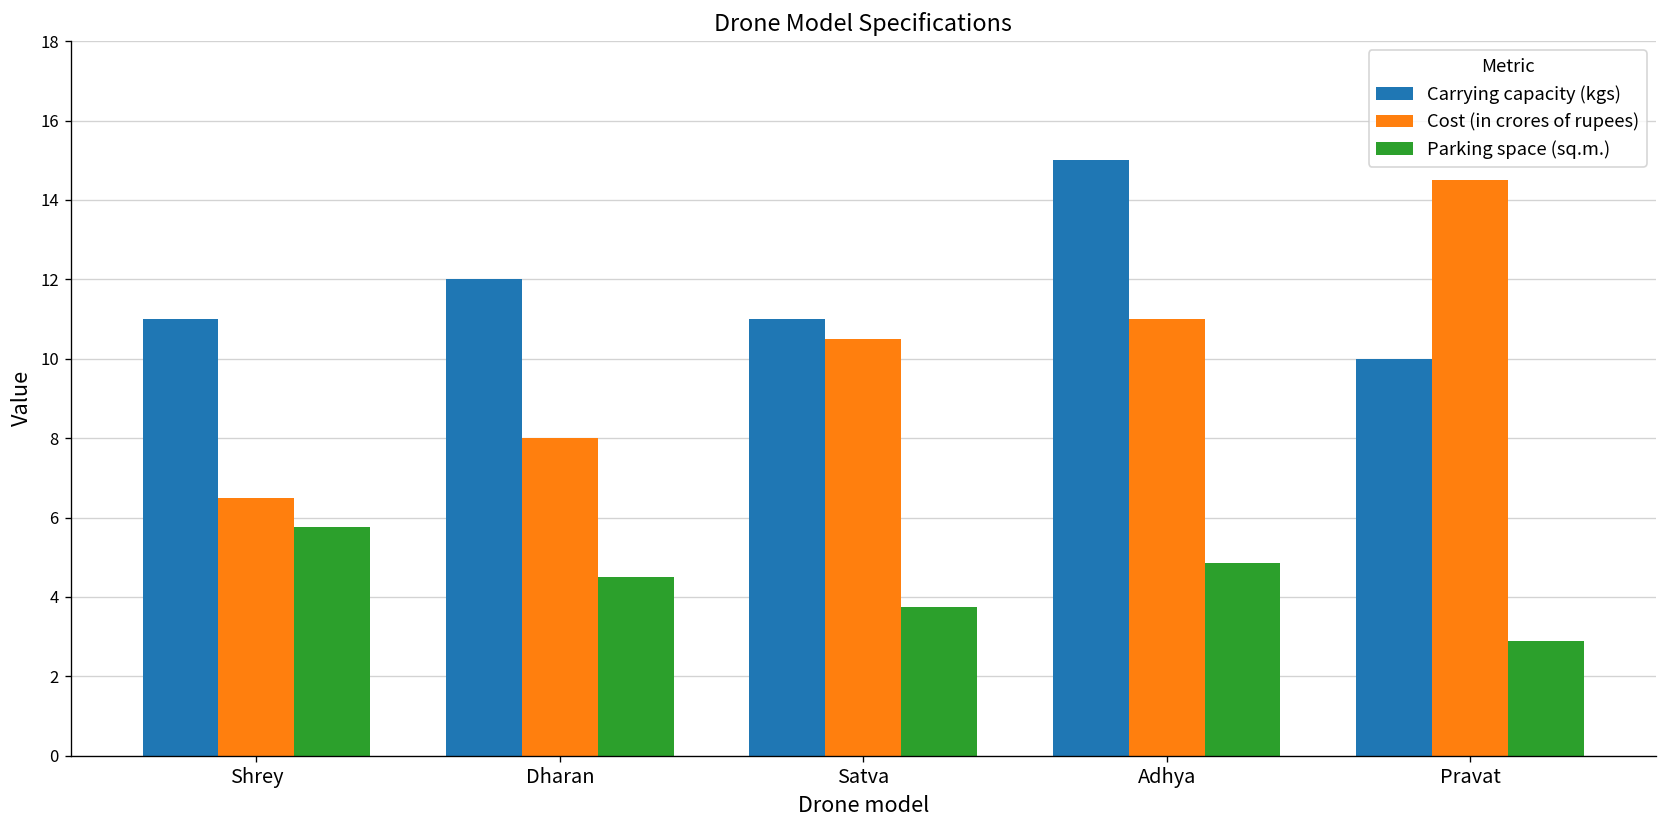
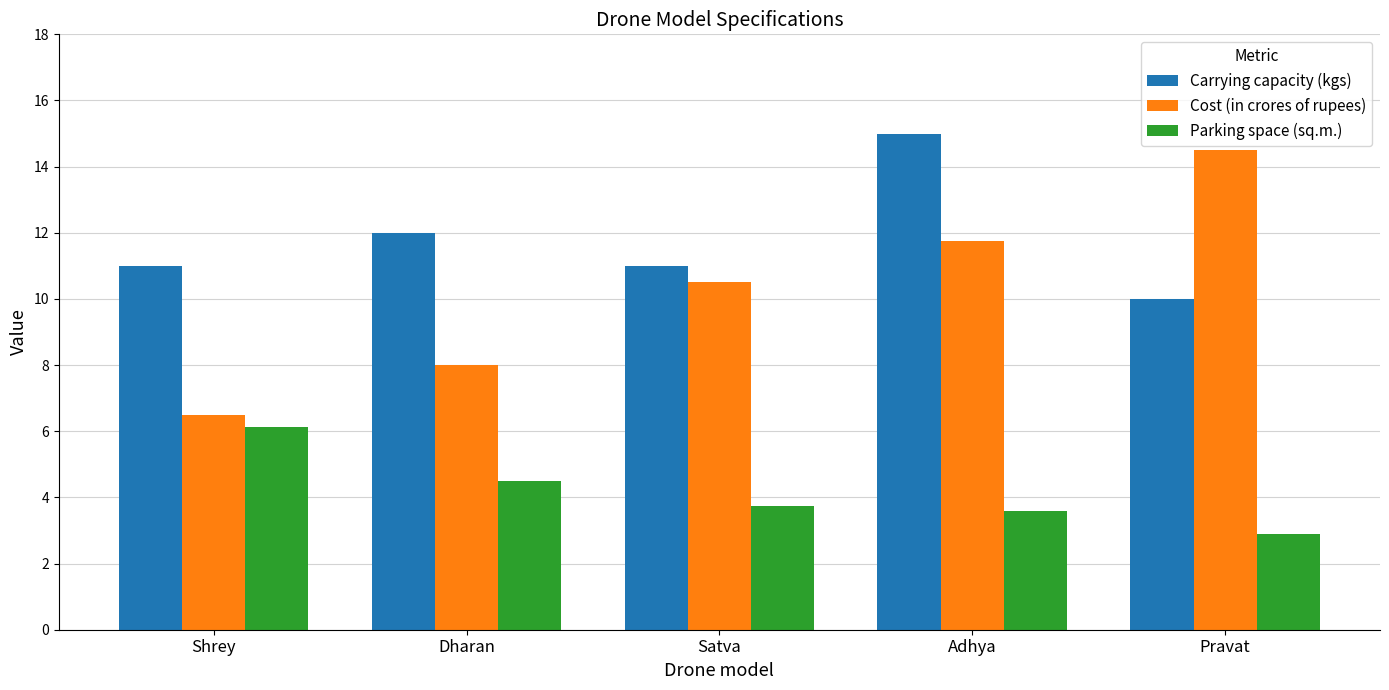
Parking space (sq.m.), Shrey: 5.8 -> 6.1
Cost (in crores of rupees), Adhya: 11.0 -> 11.8
Parking space (sq.m.), Adhya: 4.9 -> 3.6
